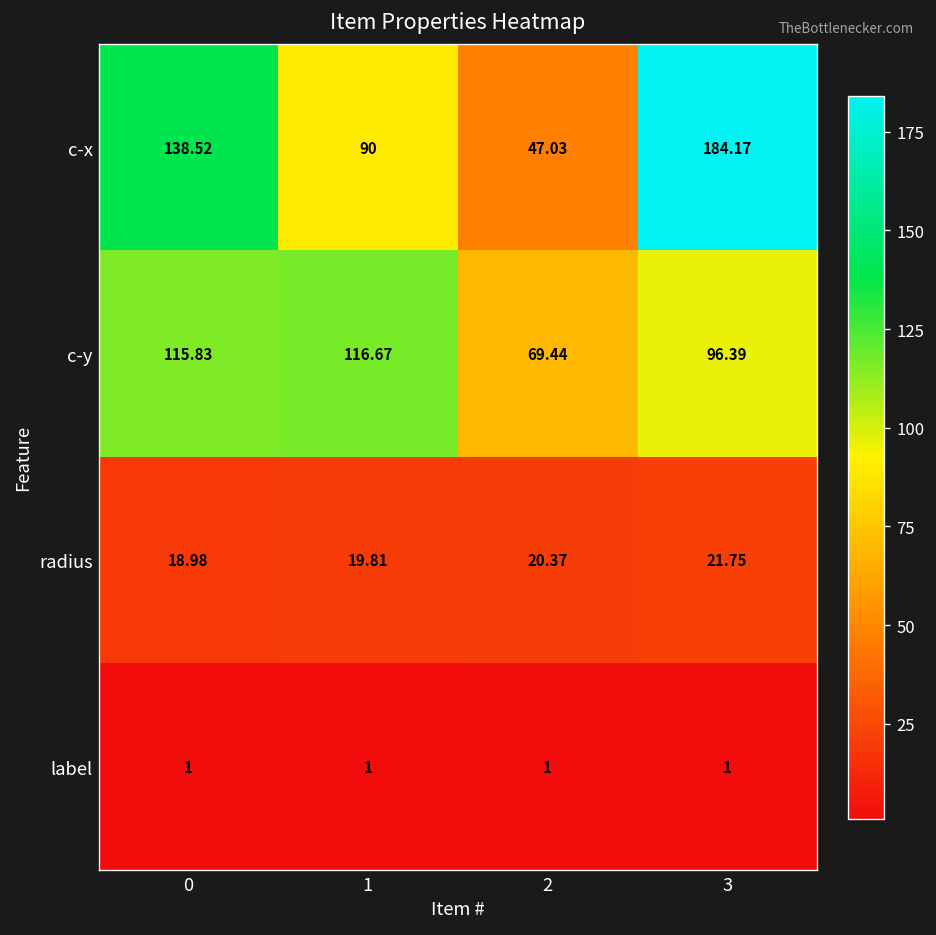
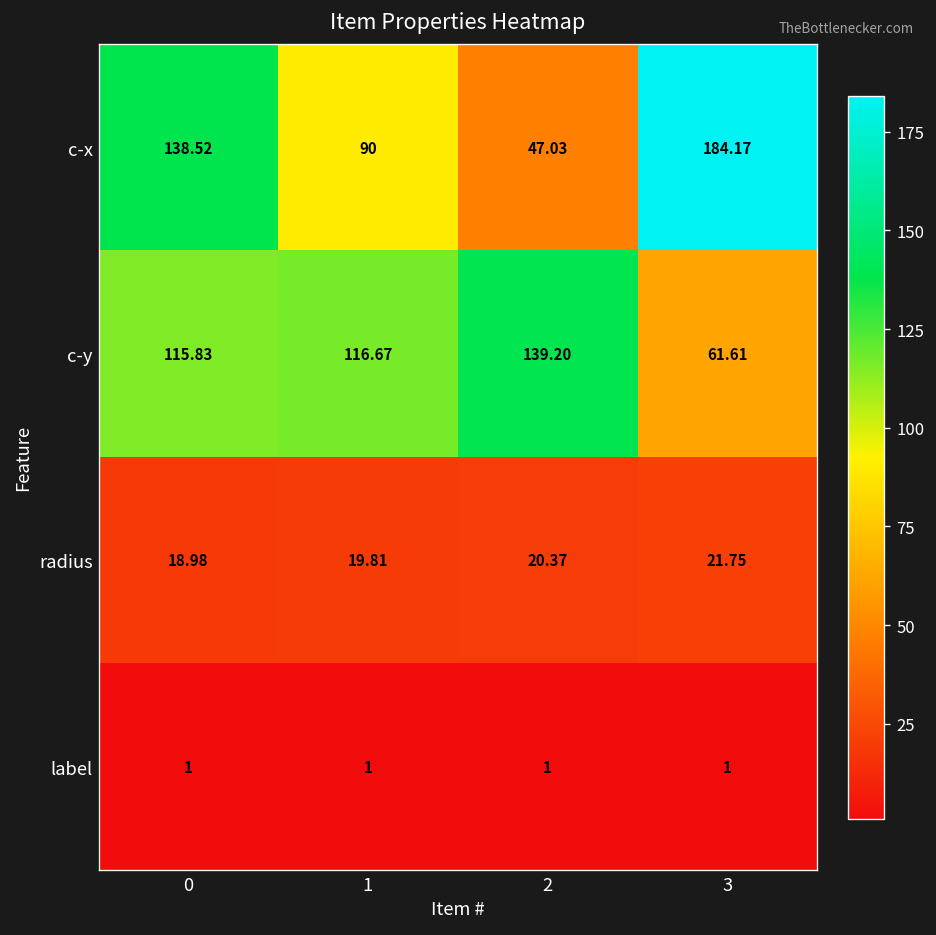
c-y, 2: 69.44 -> 139.20
c-y, 3: 96.39 -> 61.61
